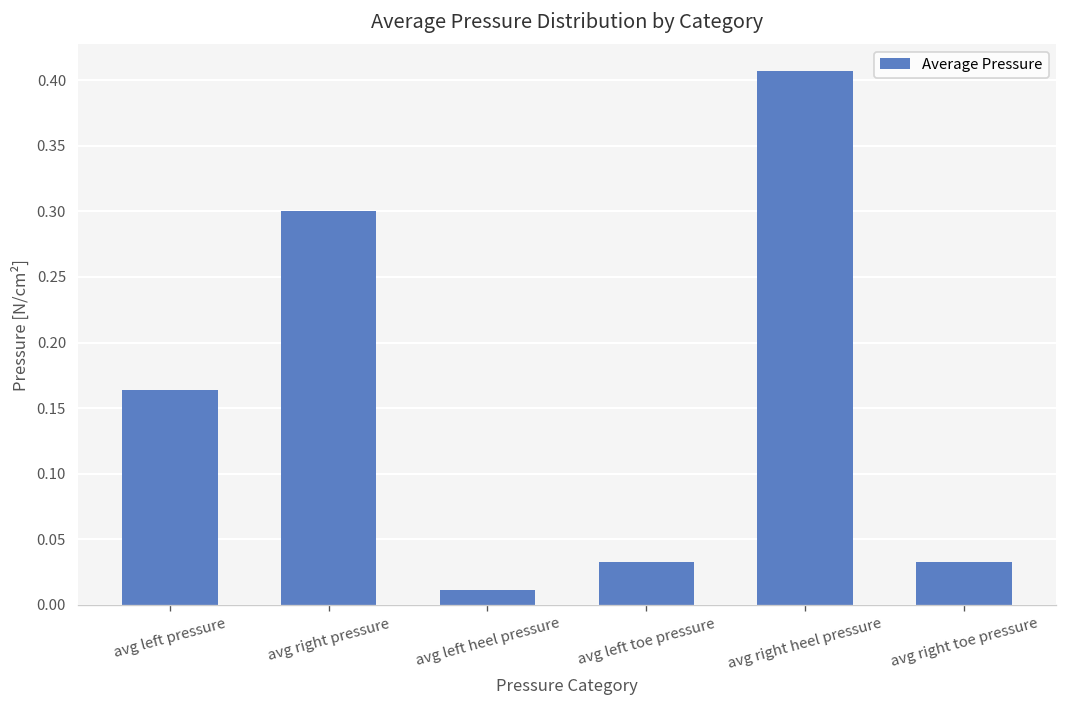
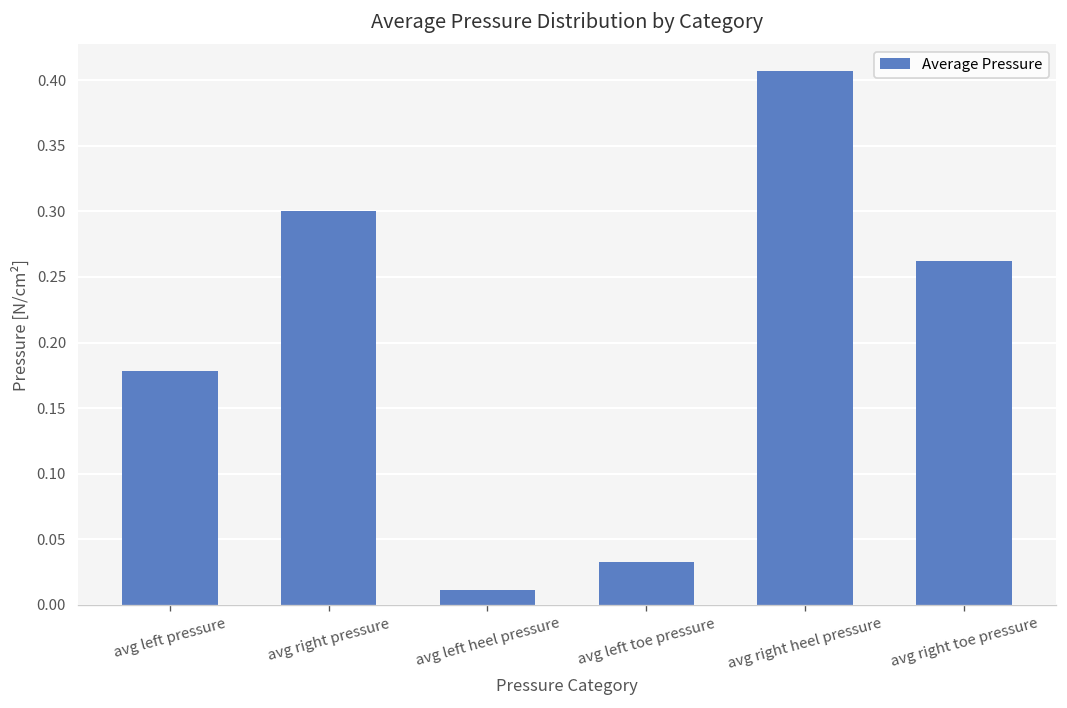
avg left pressure: 0.164 -> 0.178
avg right toe pressure: 0.033 -> 0.262
